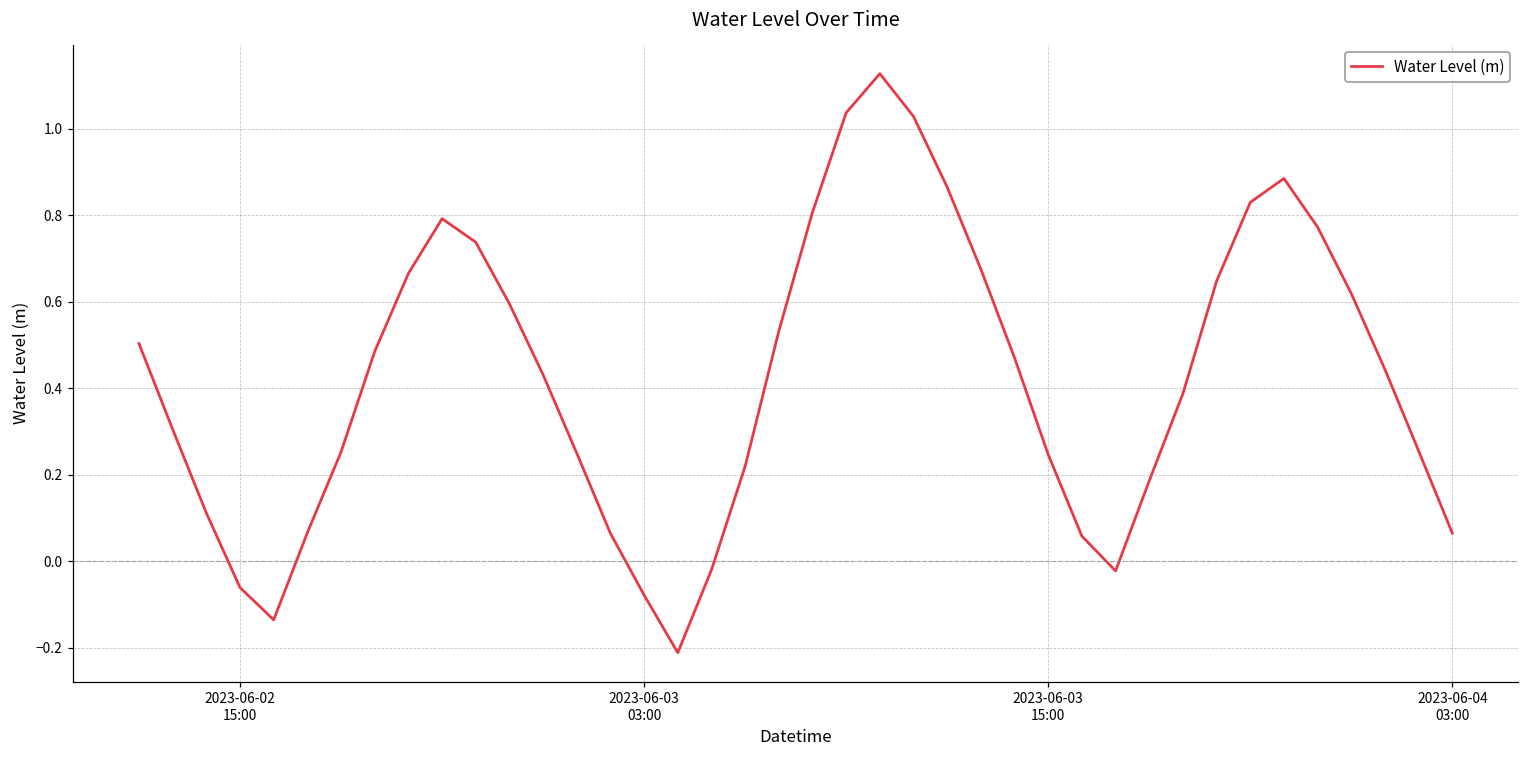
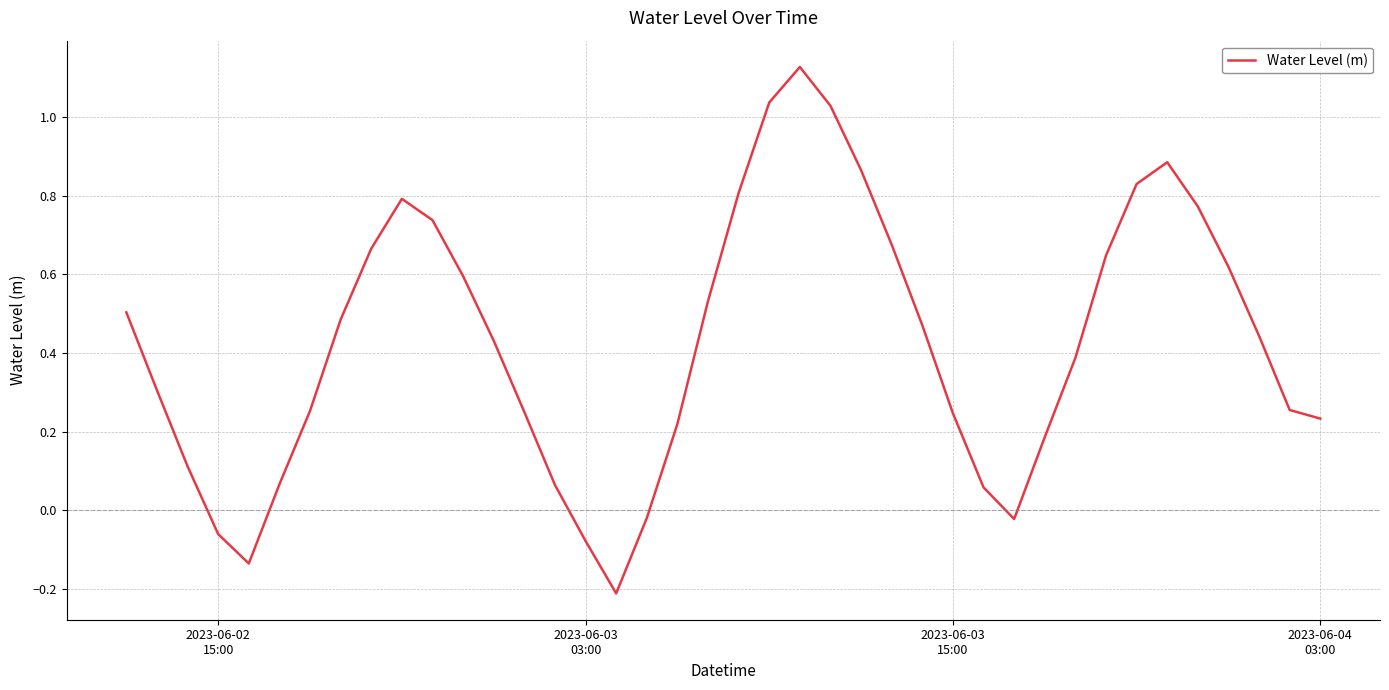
2023-06-04 03:00: 0.07 -> 0.23
